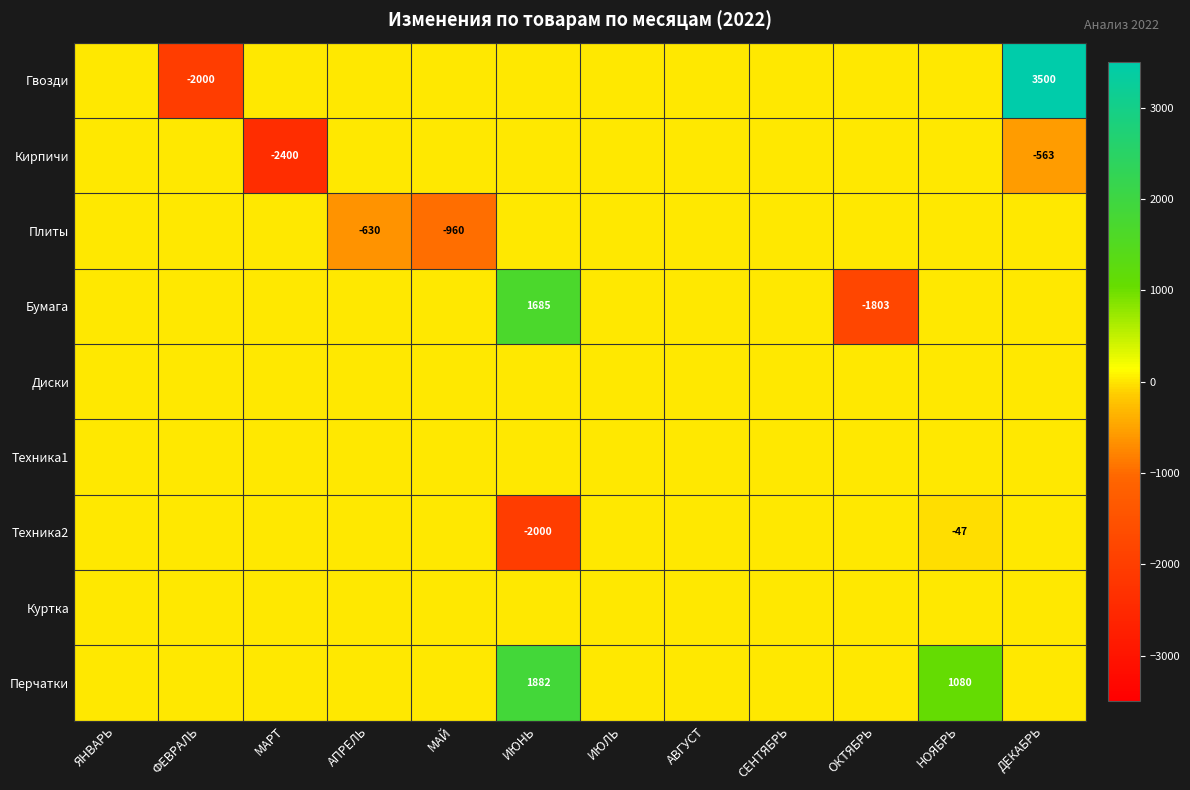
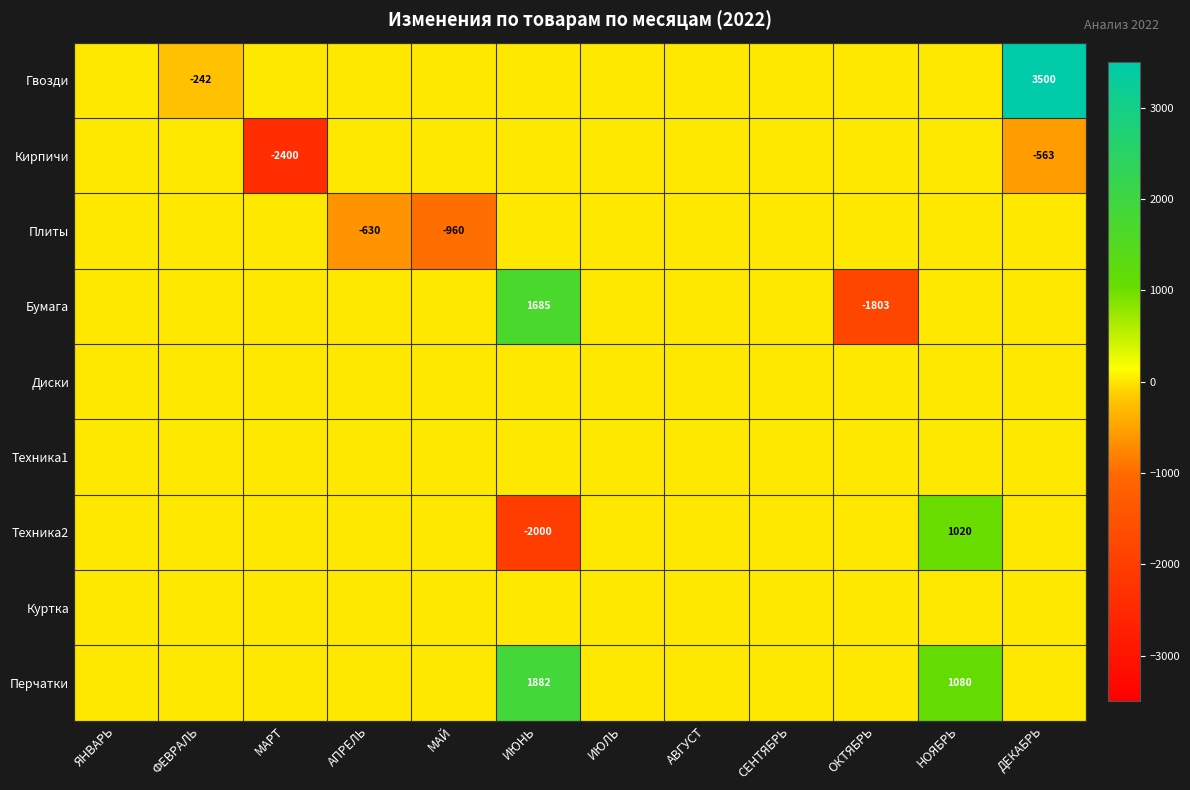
Гвозди, ФЕВРАЛЬ: -2000 -> -242
Техника2, НОЯБРЬ: -47 -> 1020
